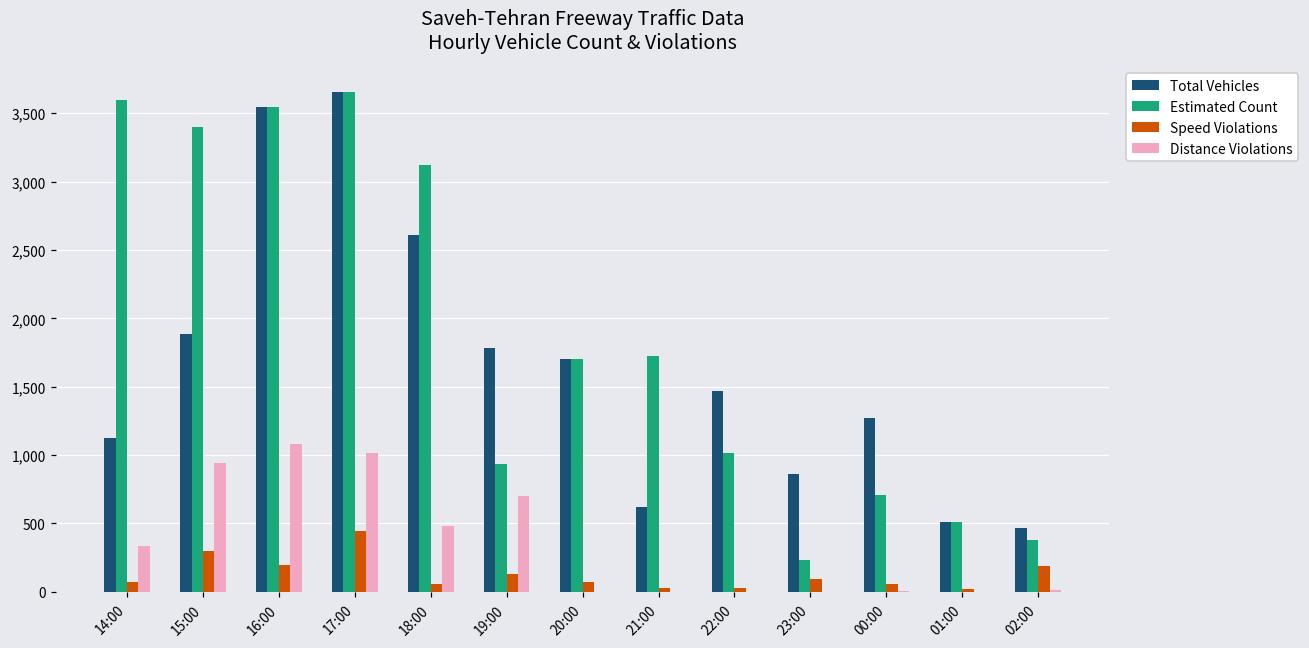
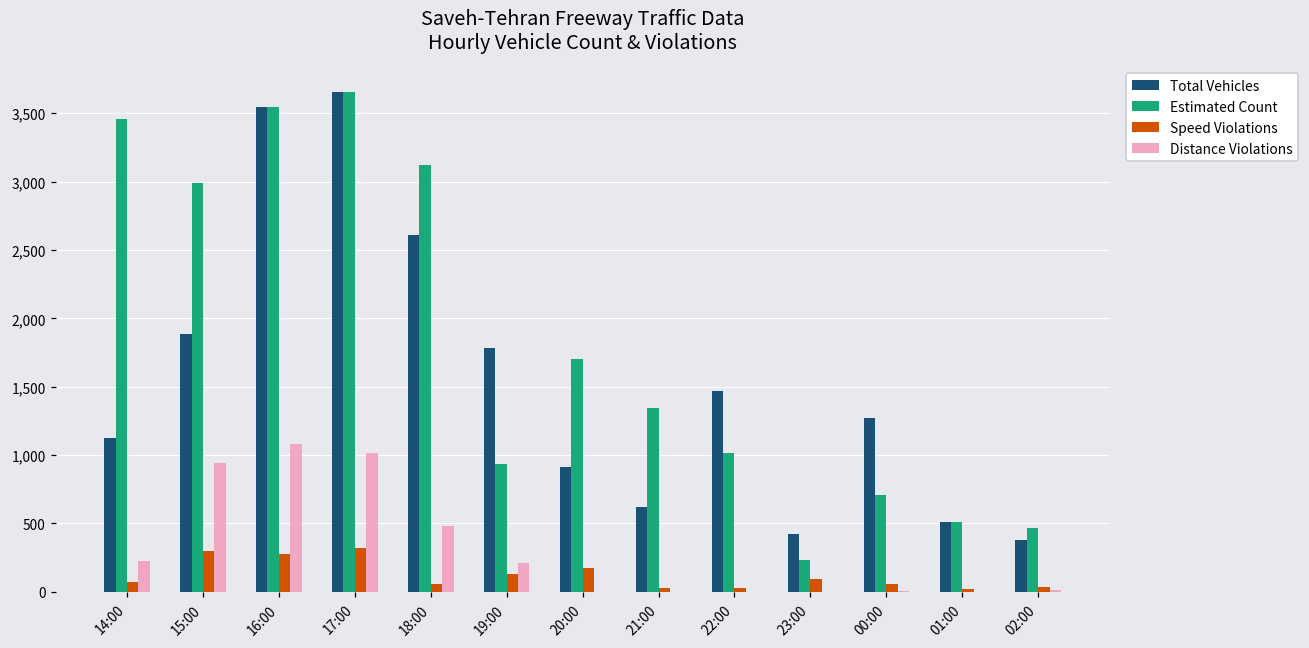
Estimated Count, 14:00: 3,600 -> 3,460
Distance Violations, 14:00: 340 -> 220
Estimated Count, 15:00: 3,400 -> 2,990
Speed Violations, 16:00: 200 -> 280
Speed Violations, 17:00: 440 -> 320
Distance Violations, 19:00: 700 -> 210
Total Vehicles, 20:00: 1,710 -> 910
Speed Violations, 20:00: 70 -> 170
Estimated Count, 21:00: 1,730 -> 1,350
Total Vehicles, 23:00: 860 -> 420
Total Vehicles, 02:00: 470 -> 380
Estimated Count, 02:00: 380 -> 460
Speed Violations, 02:00: 190 -> 30
